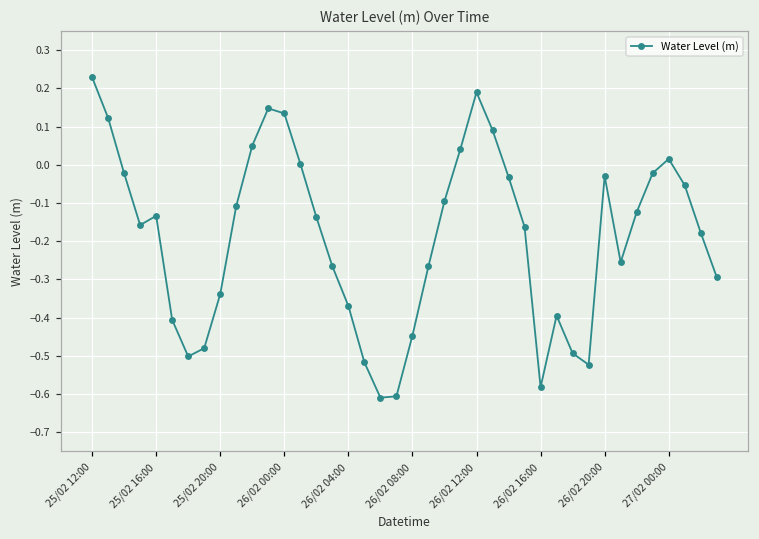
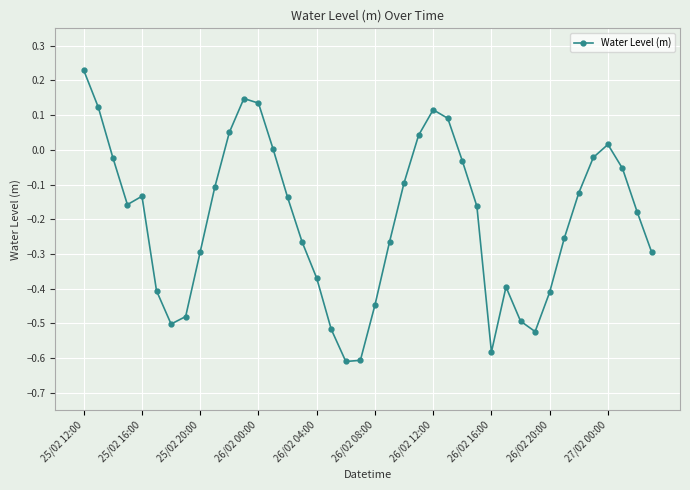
25/02 20:00: -0.34 -> -0.29
26/02 12:00: 0.19 -> 0.12
26/02 20:00: -0.03 -> -0.41
